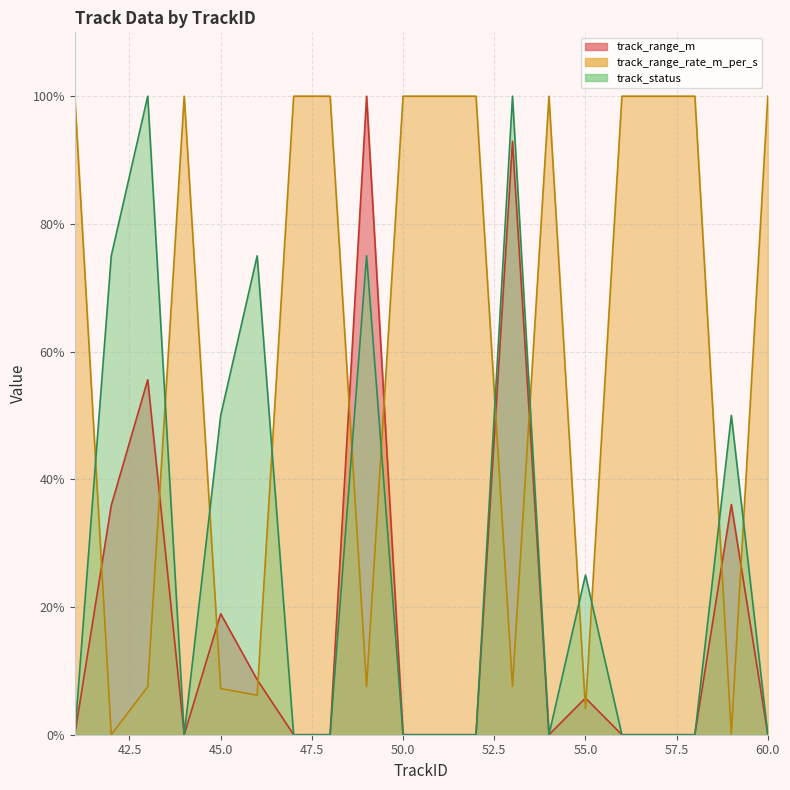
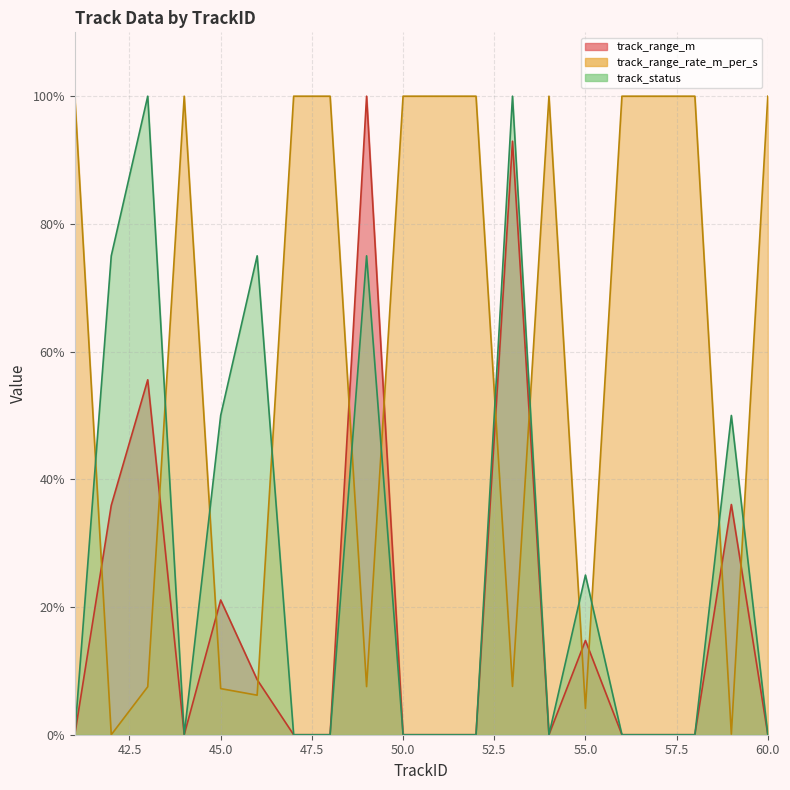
track_range_m, 45.0: 19% -> 21%
track_range_m, 55.0: 6% -> 15%
